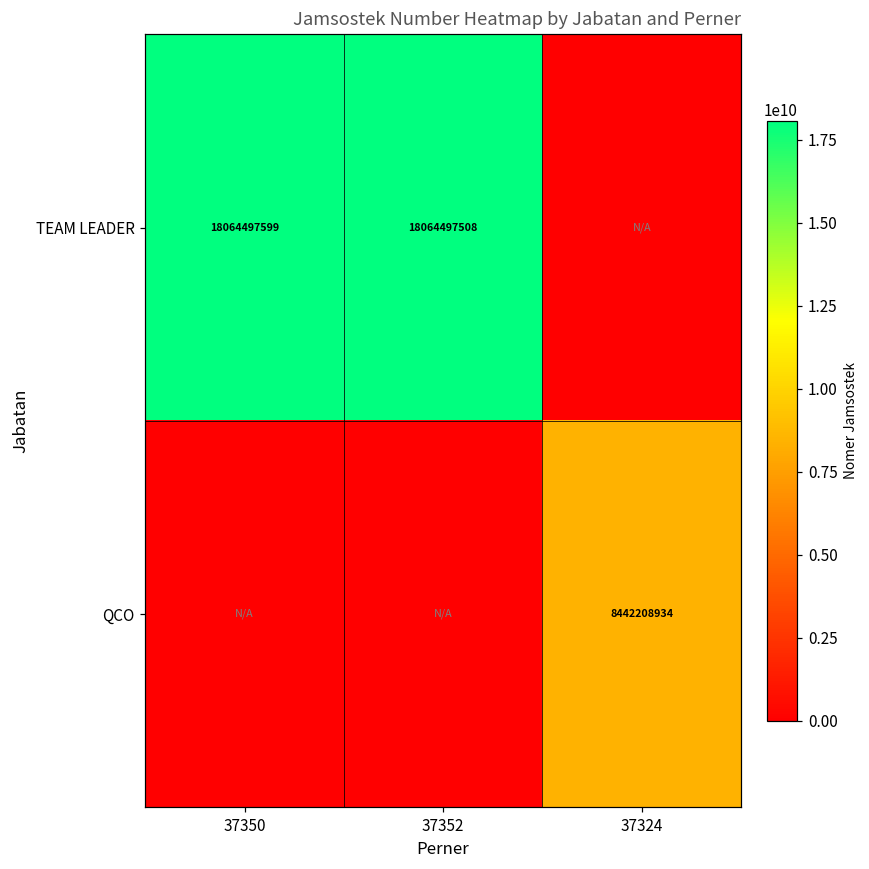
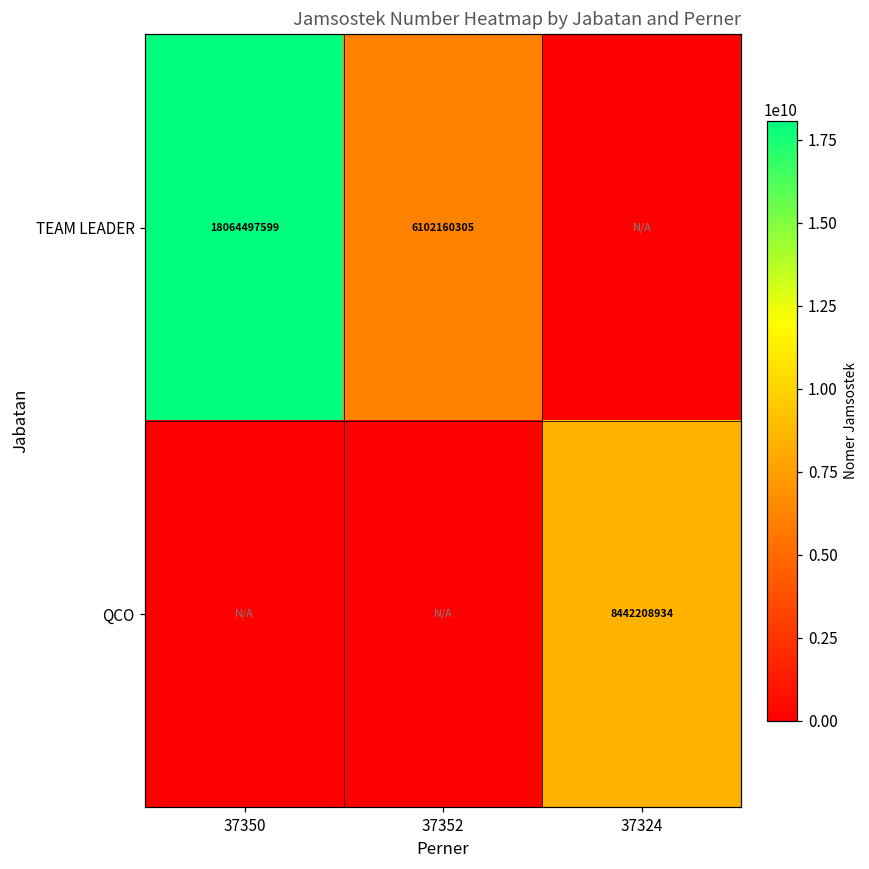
TEAM LEADER, 37352: 18064497508 -> 6102160305
